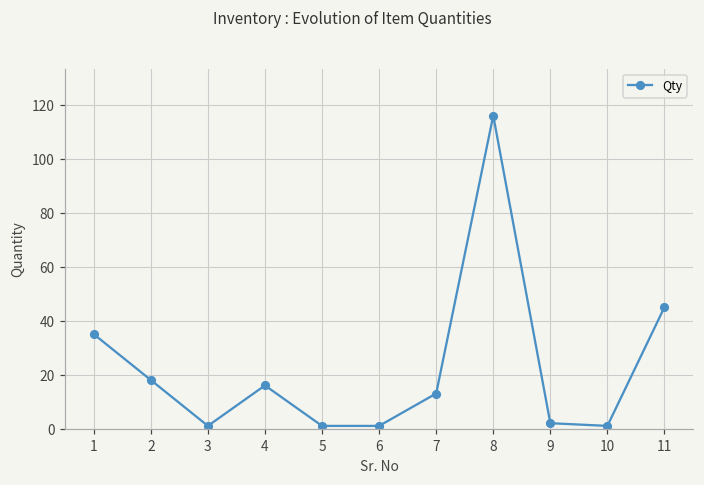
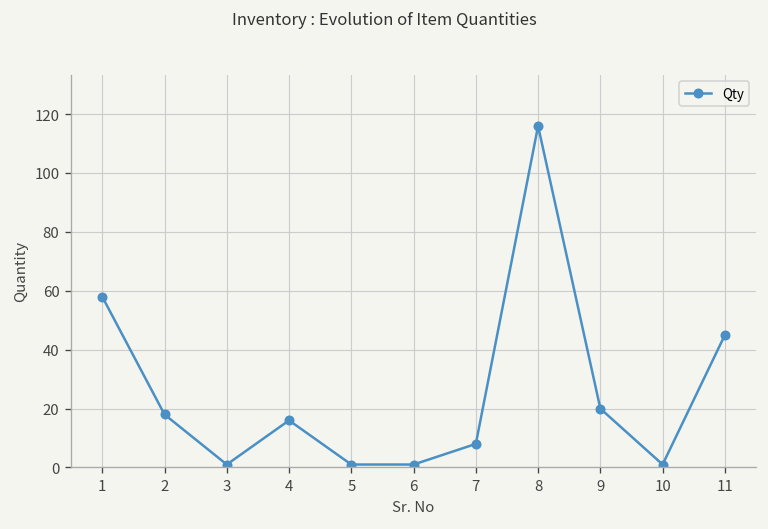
1: 35 -> 58
7: 13 -> 8
9: 2 -> 20
